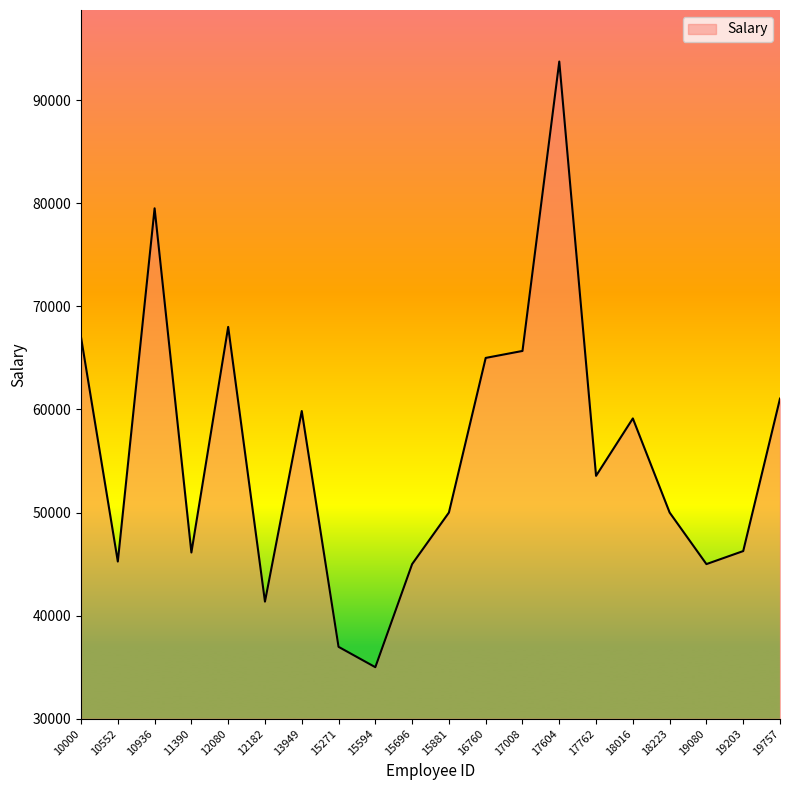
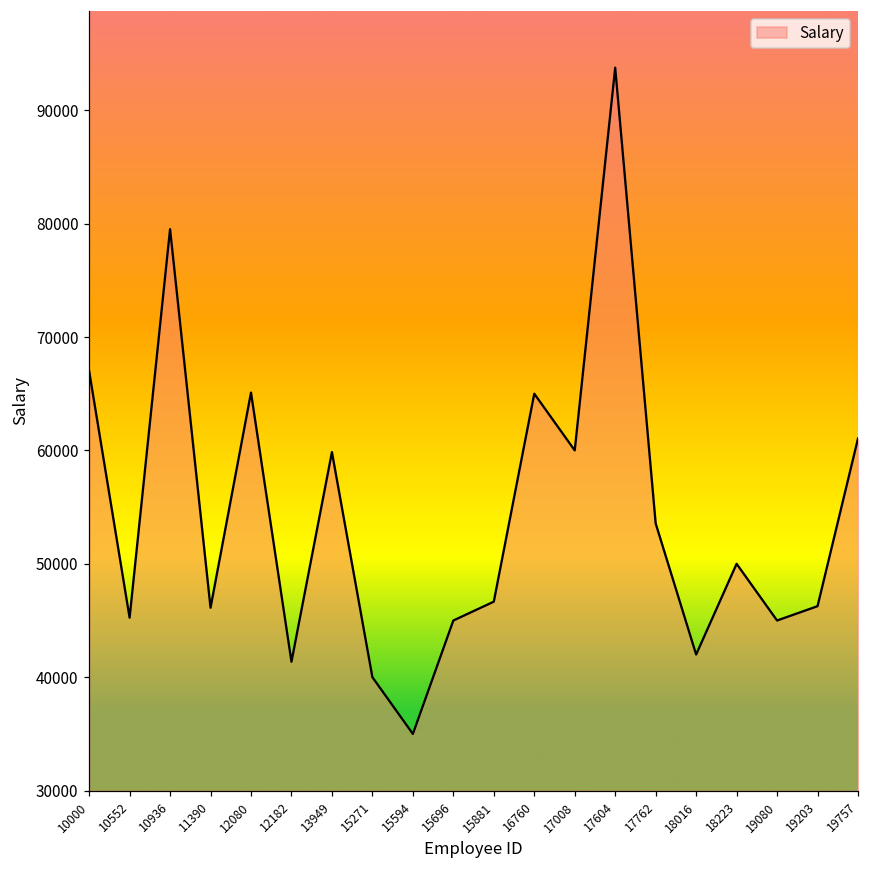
12080: 68000 -> 65100
15271: 37000 -> 40000
15881: 50000 -> 46700
17008: 65700 -> 60000
18016: 59100 -> 42000
